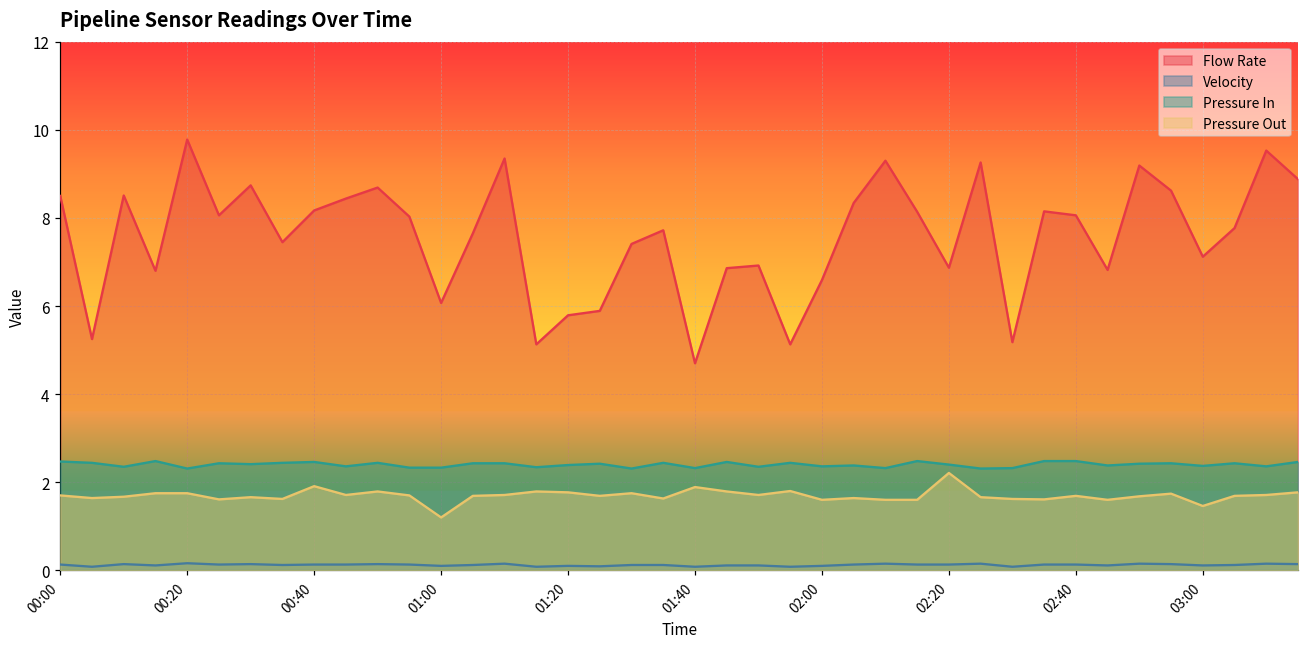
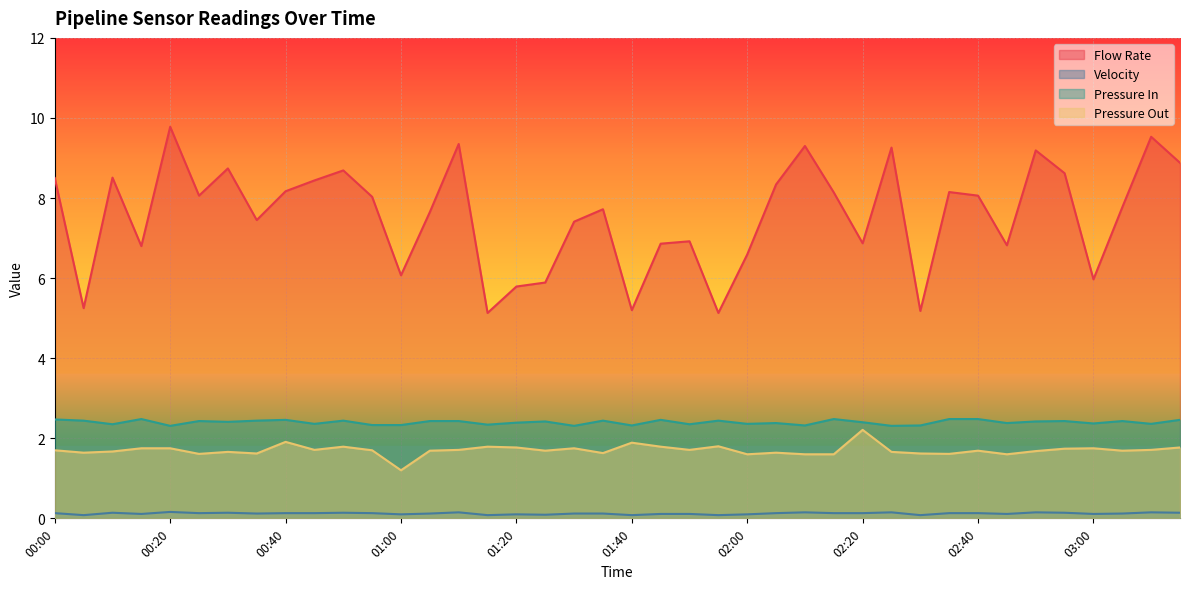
Flow Rate, 01:40: 4.7 -> 5.2
Flow Rate, 03:00: 7.1 -> 6.0
Pressure Out, 03:00: 1.5 -> 1.8
